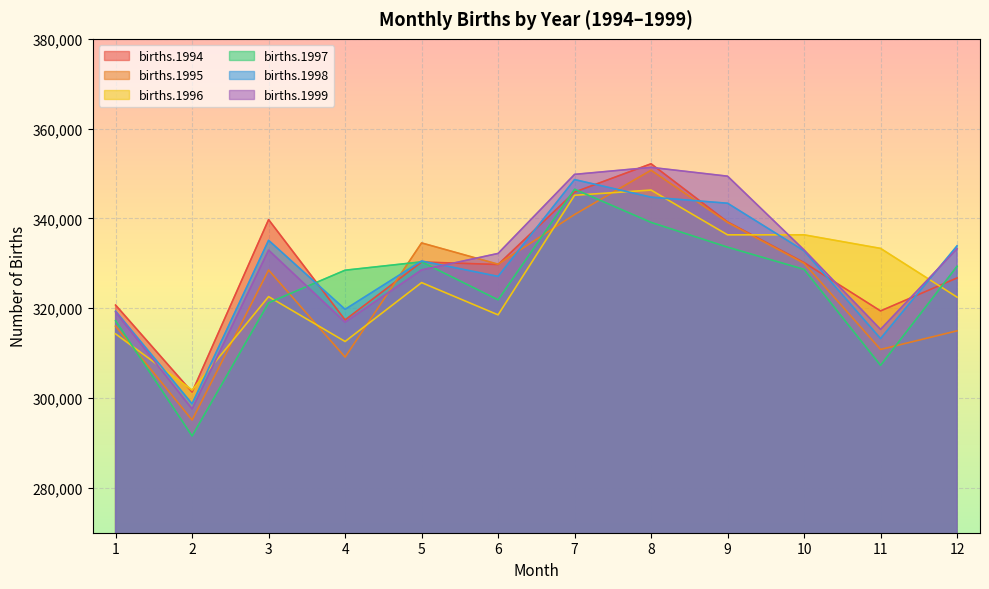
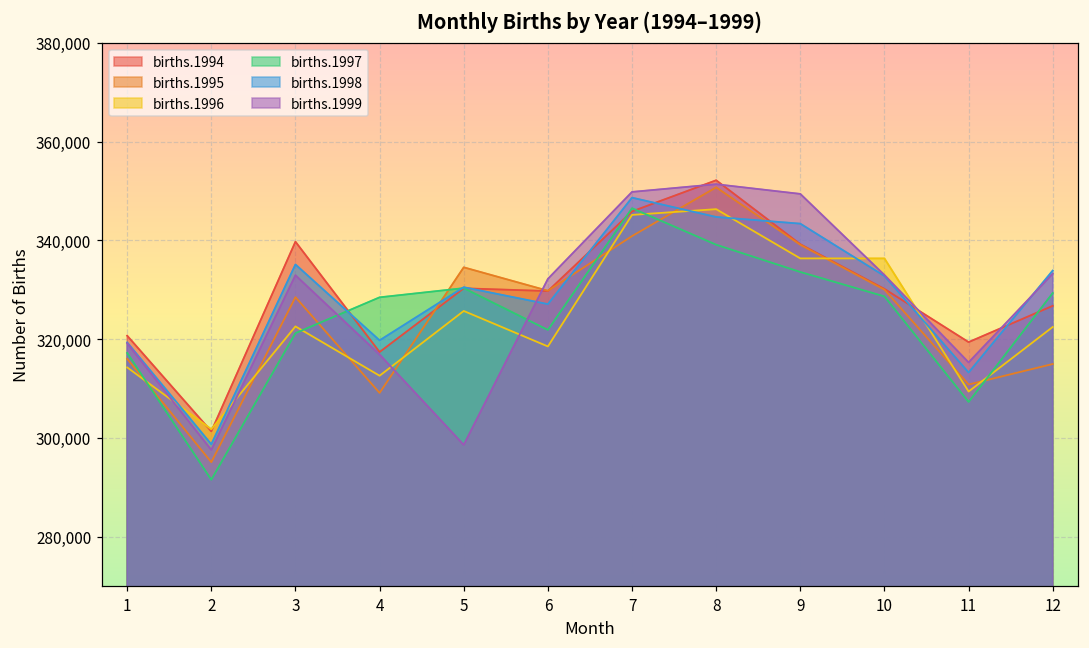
births.1999, 5: 329,000 -> 299,000
births.1996, 11: 333,000 -> 309,000
